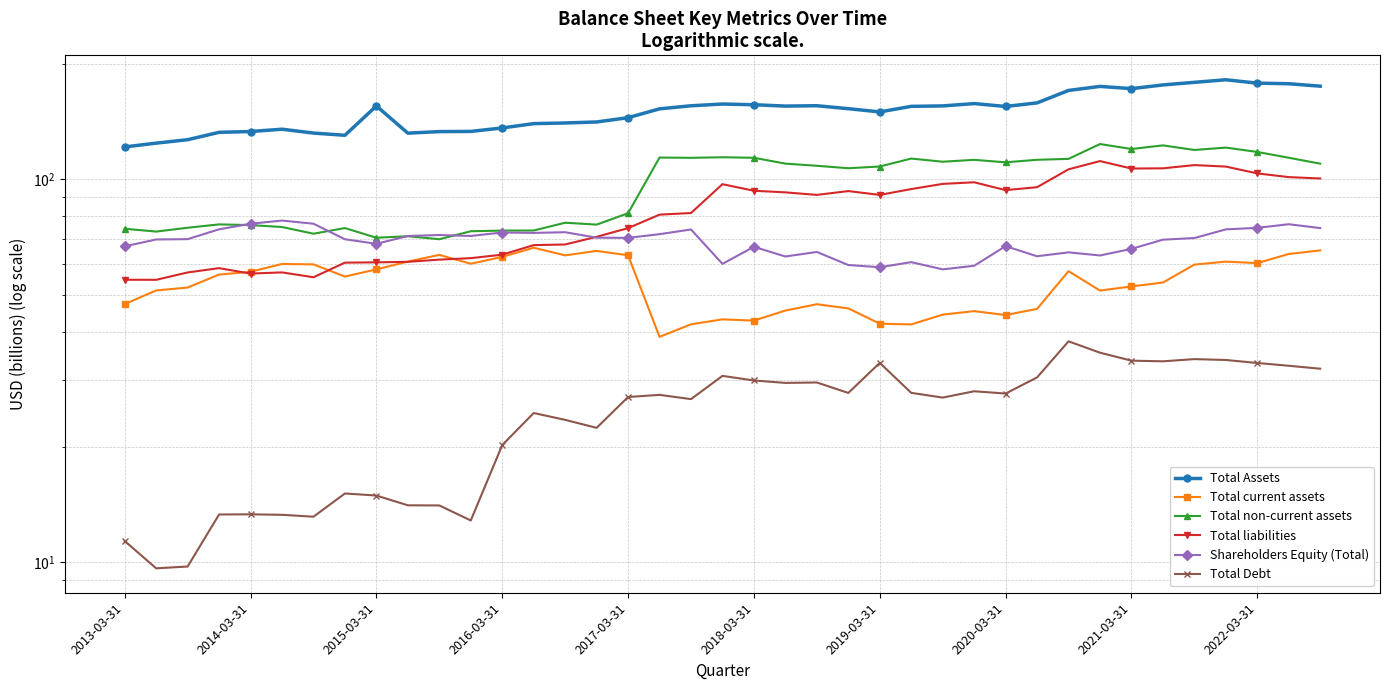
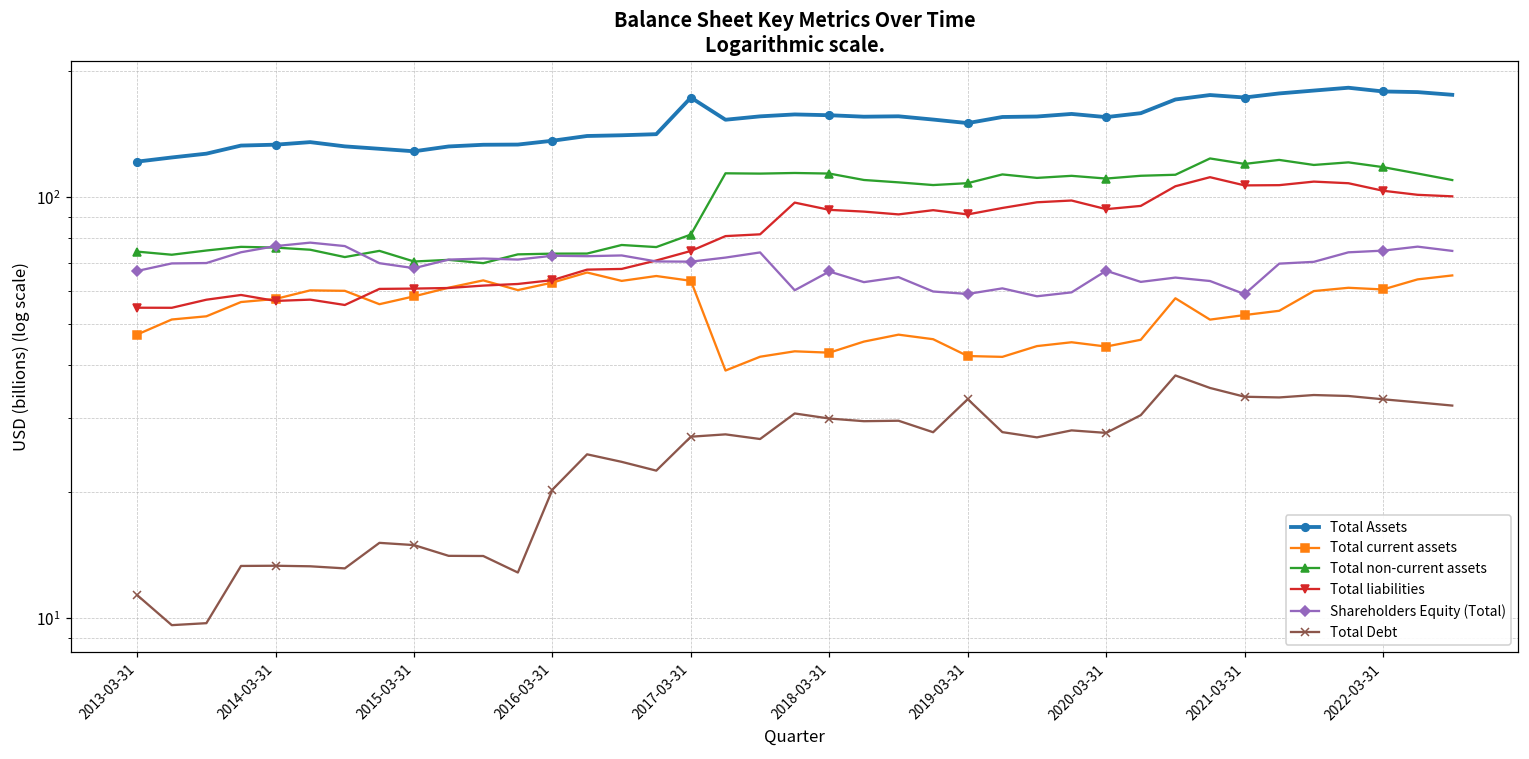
Total Assets, 2015-03-31: 155 -> 129
Total Assets, 2017-03-31: 145 -> 170
Shareholders Equity (Total), 2021-03-31: 66 -> 59
